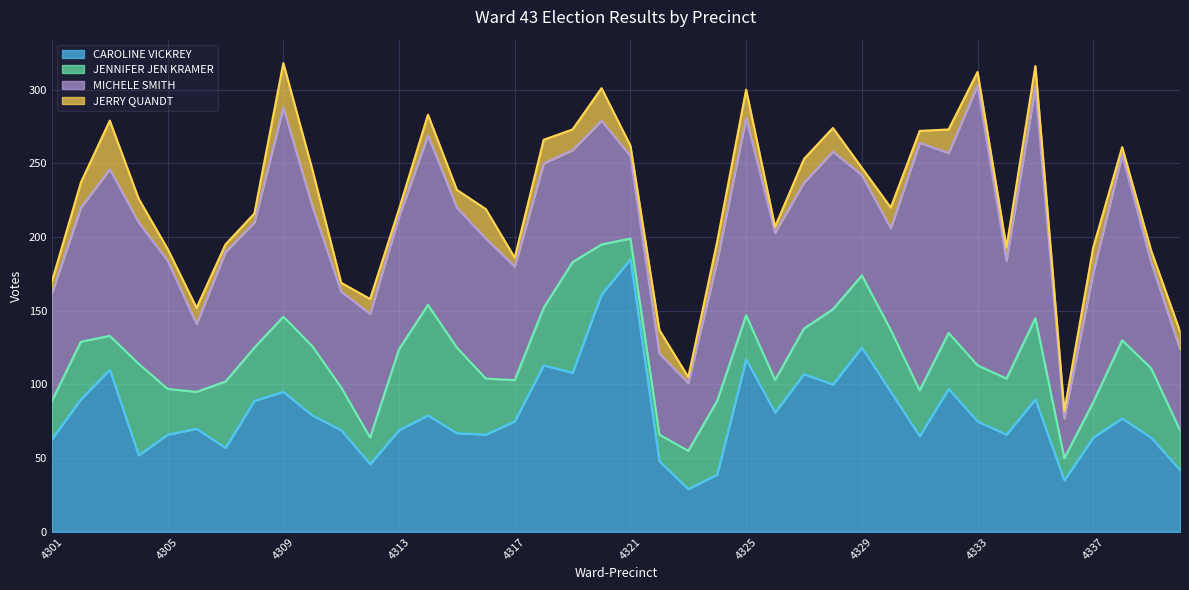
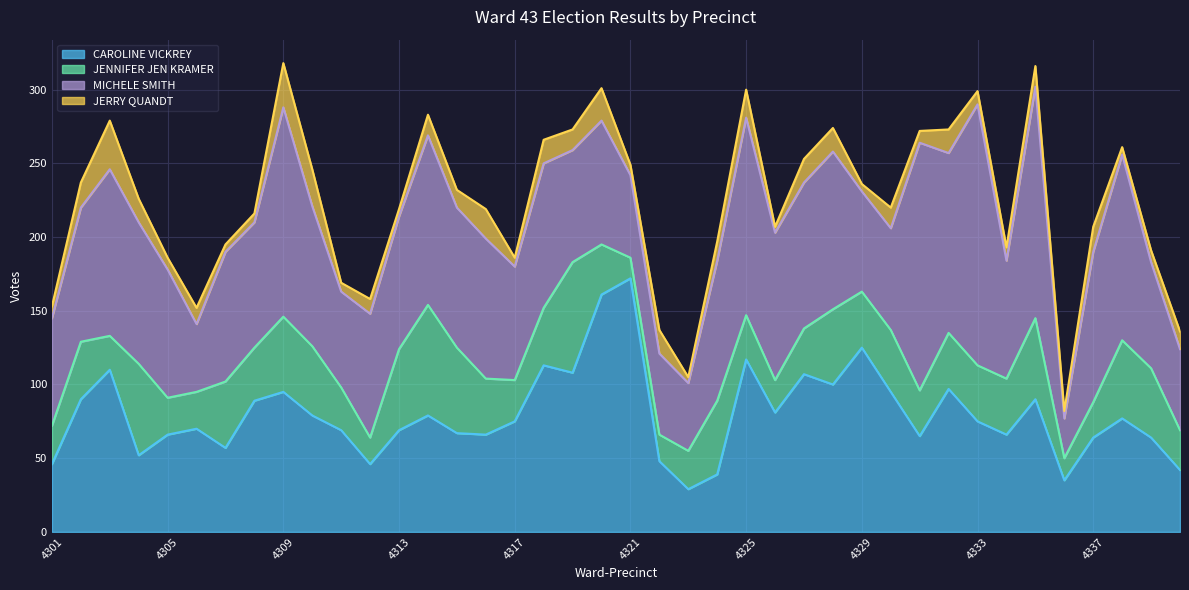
CAROLINE VICKREY, 4301: 63 -> 46
JENNIFER JEN KRAMER, 4305: 31 -> 25
CAROLINE VICKREY, 4321: 185 -> 172
JENNIFER JEN KRAMER, 4329: 49 -> 38
MICHELE SMITH, 4333: 190 -> 177
MICHELE SMITH, 4337: 88 -> 102
